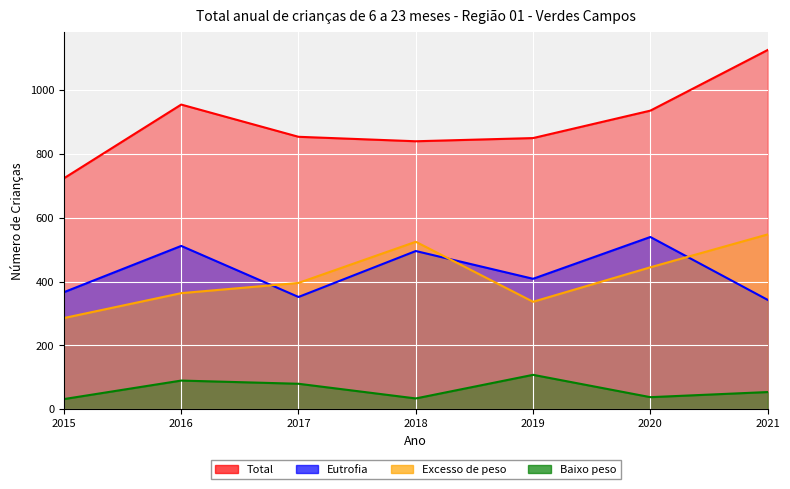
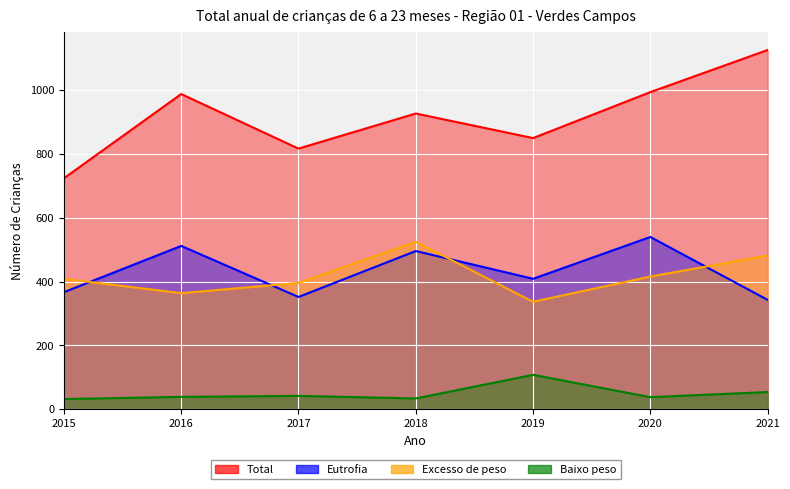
Excesso de peso, 2015: 290 -> 410
Total, 2016: 960 -> 990
Baixo peso, 2016: 90 -> 40
Total, 2017: 850 -> 820
Baixo peso, 2017: 80 -> 40
Total, 2018: 840 -> 930
Total, 2020: 940 -> 990
Excesso de peso, 2020: 450 -> 420
Excesso de peso, 2021: 550 -> 480
